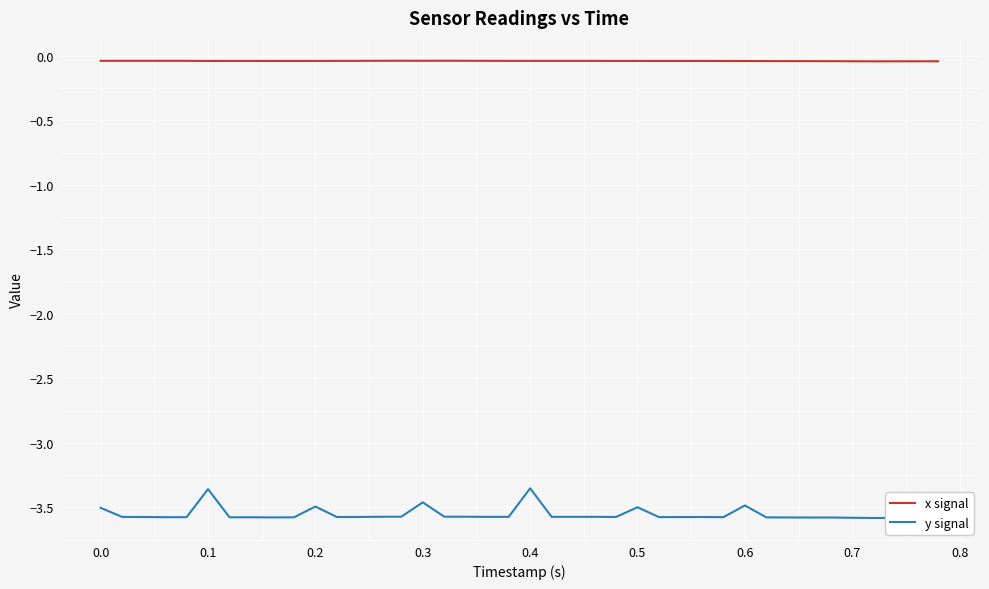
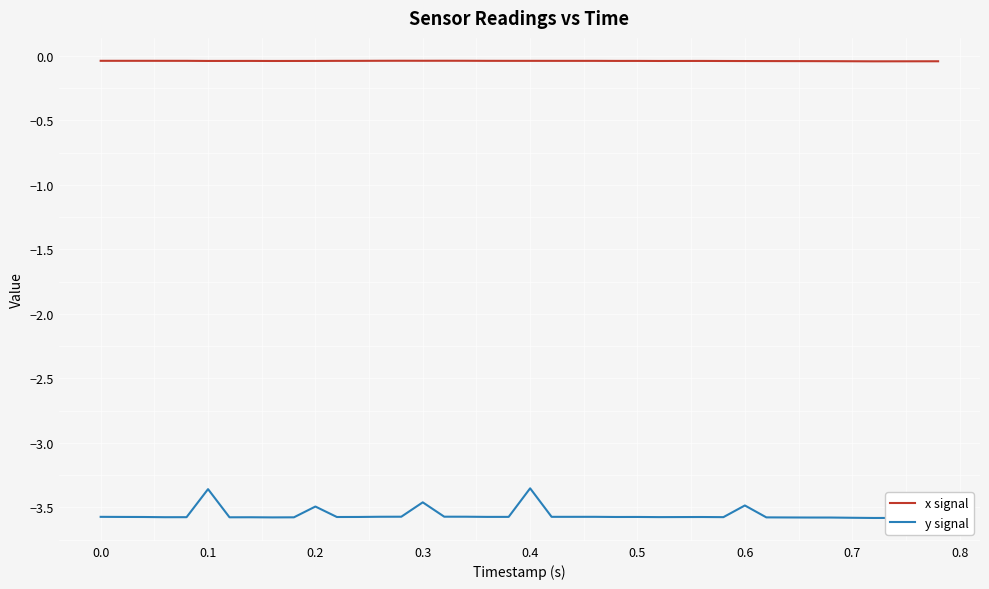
y signal, 0.0: -3.50 -> -3.57
y signal, 0.5: -3.50 -> -3.57
